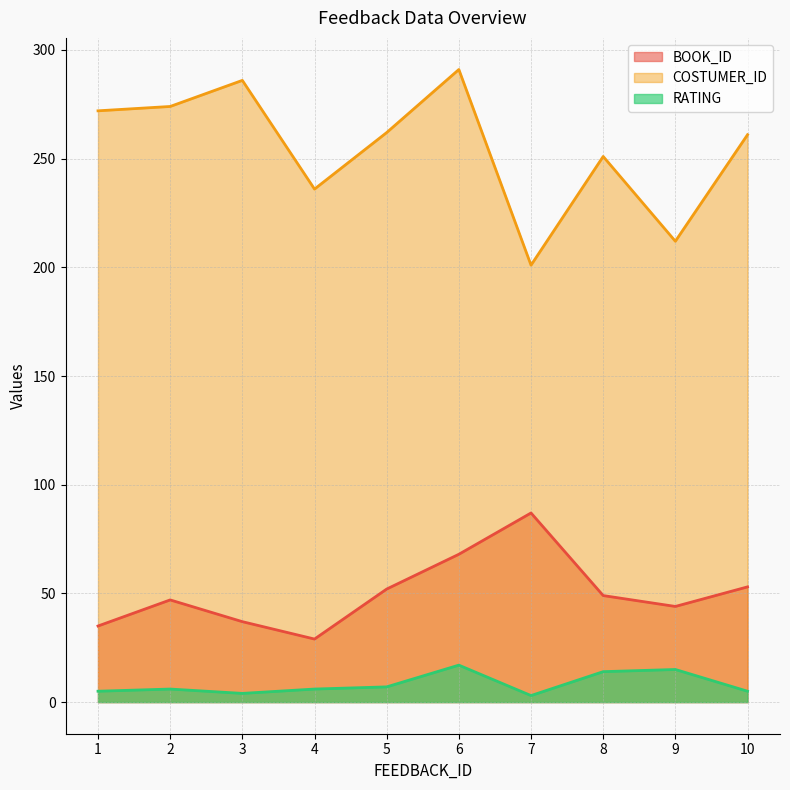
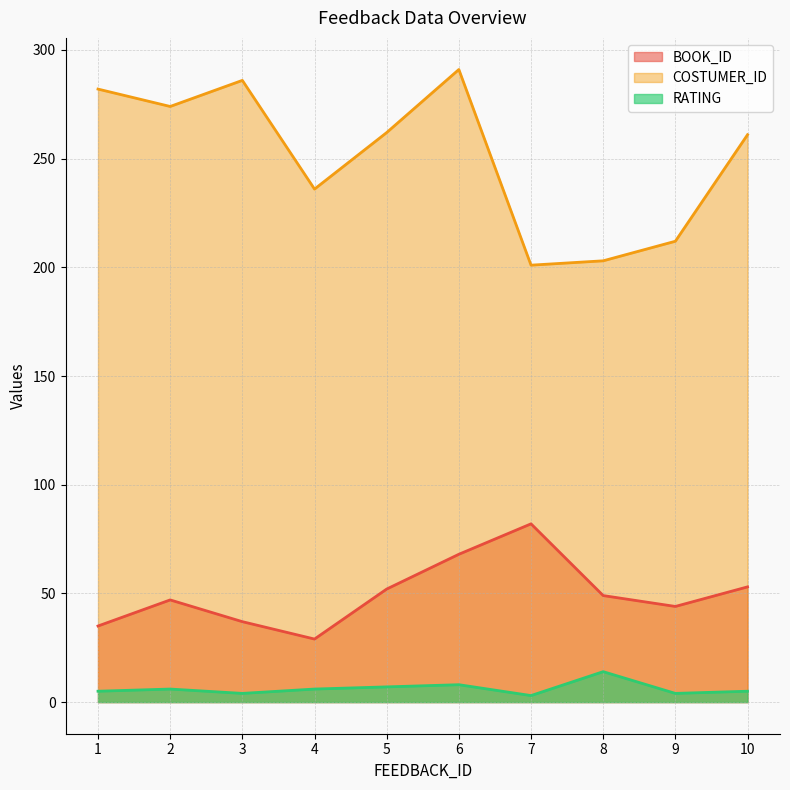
COSTUMER_ID, 1: 272 -> 282
RATING, 6: 17 -> 8
BOOK_ID, 7: 87 -> 82
COSTUMER_ID, 8: 251 -> 203
RATING, 9: 15 -> 4
